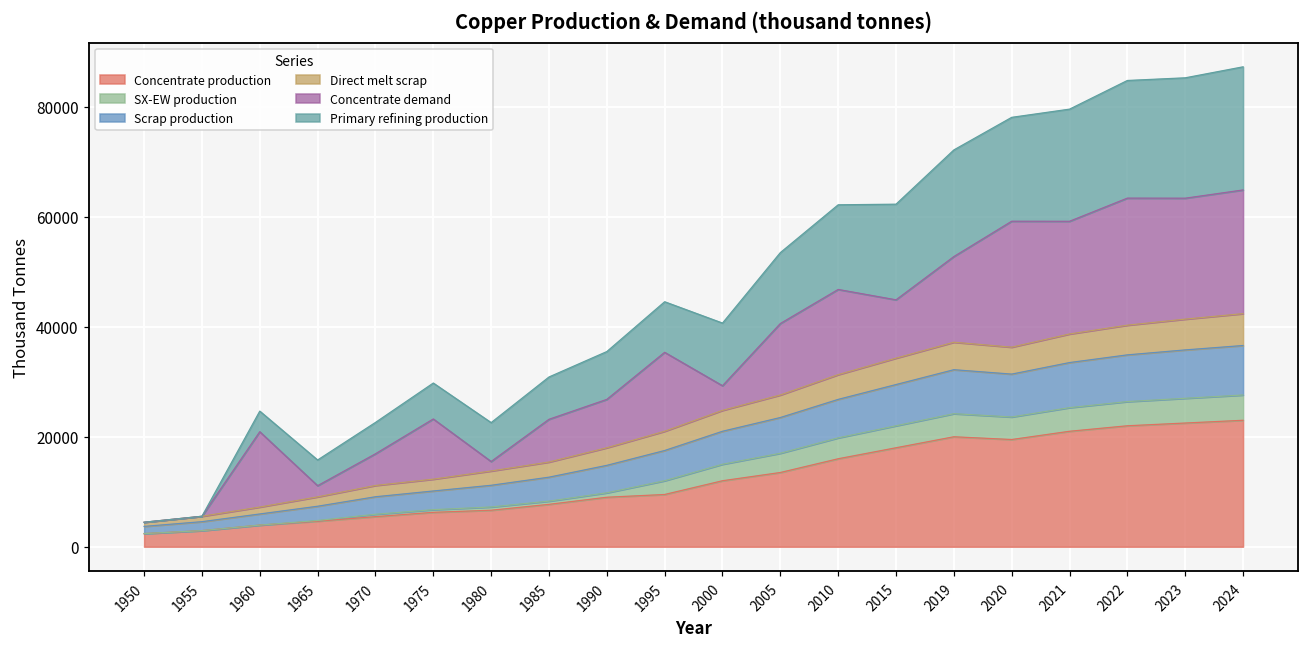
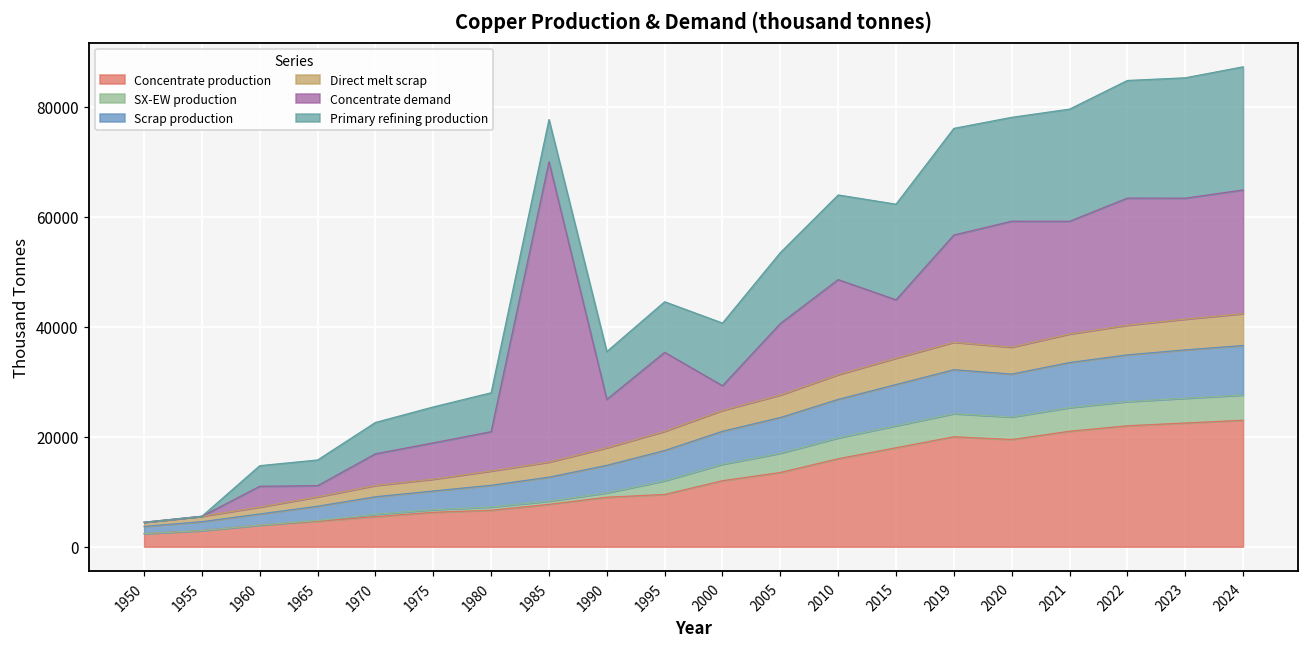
Concentrate demand, 1960: 14000 -> 4000
Concentrate demand, 1975: 11000 -> 7000
Concentrate demand, 1980: 2000 -> 7000
Concentrate demand, 1985: 8000 -> 55000
Concentrate demand, 2010: 16000 -> 17000
Concentrate demand, 2019: 16000 -> 20000
